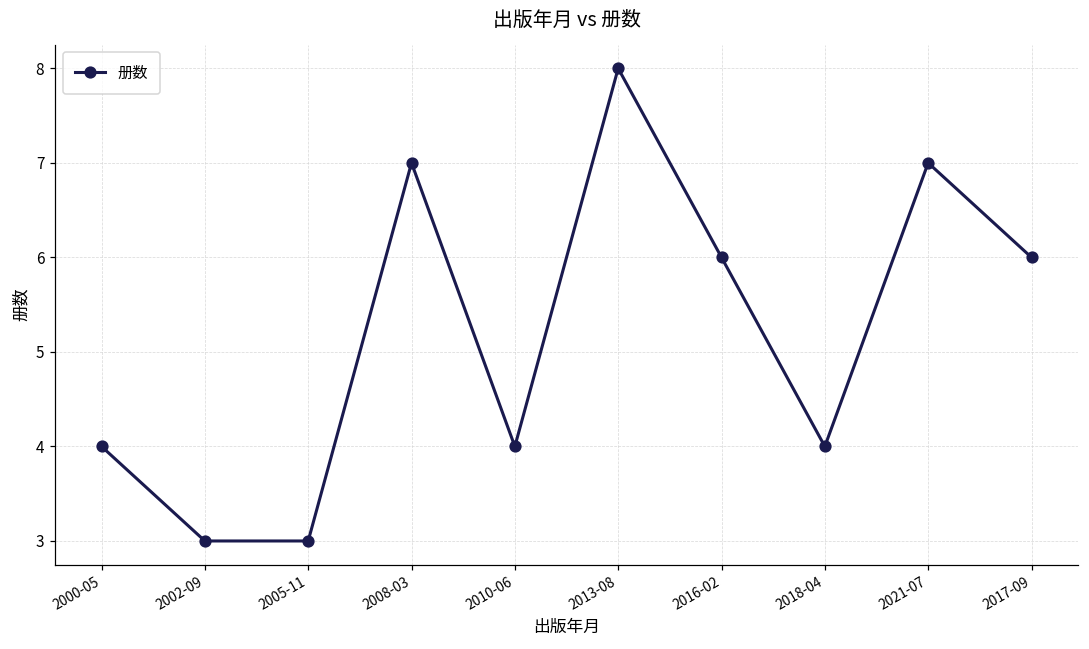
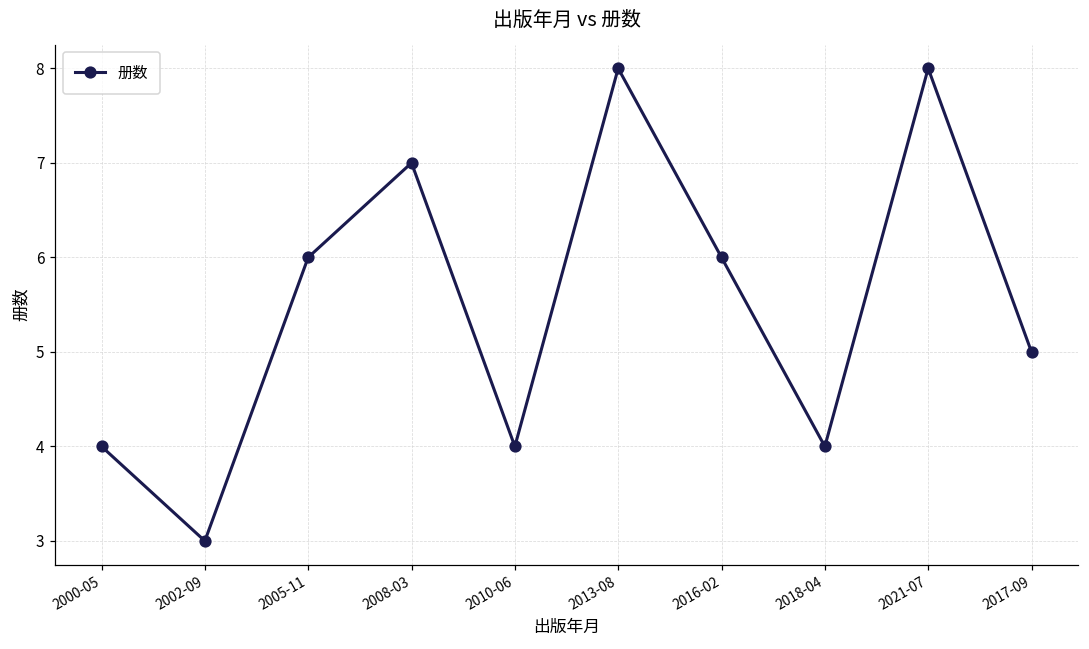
2005-11: 3 -> 6
2021-07: 7 -> 8
2017-09: 6 -> 5
